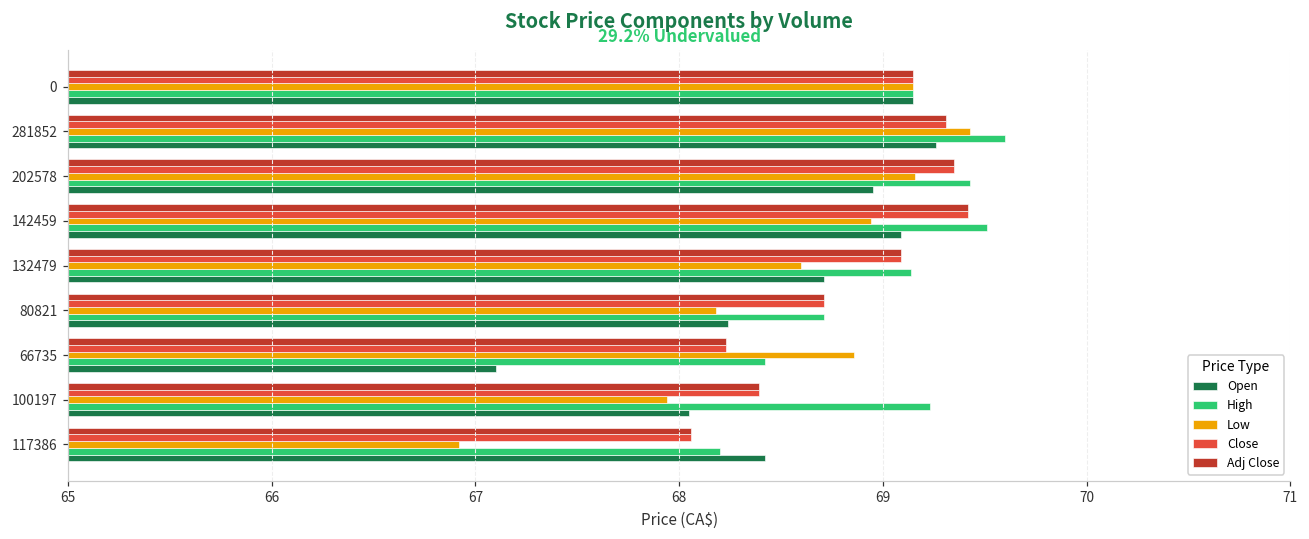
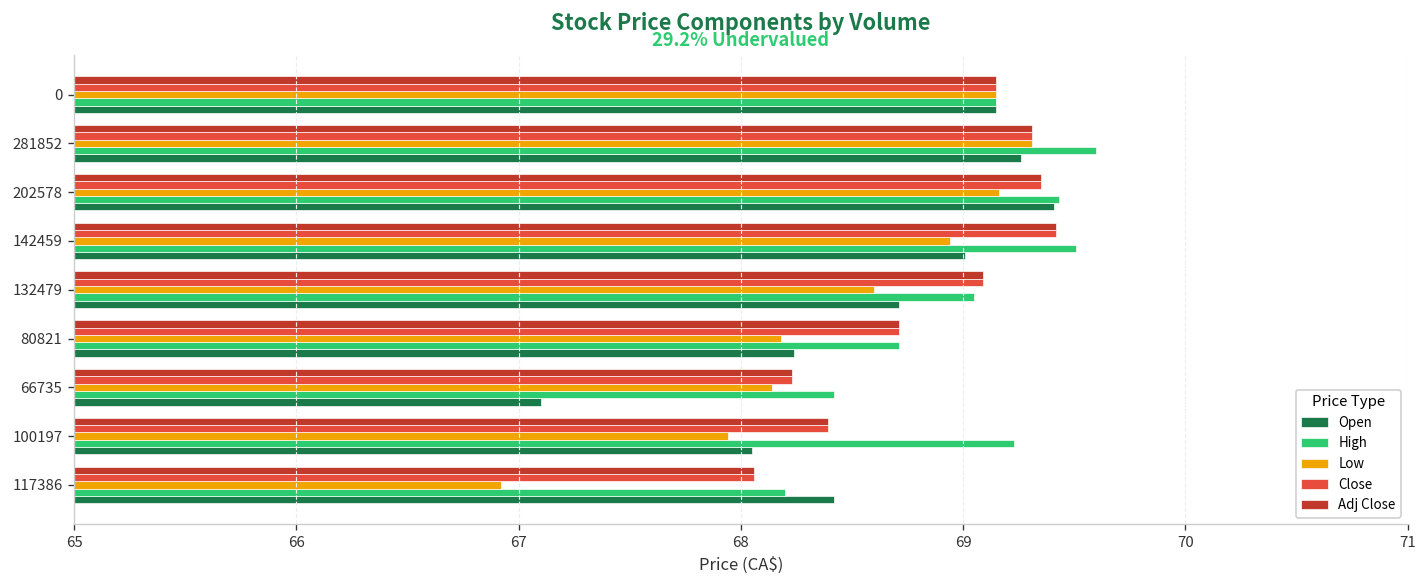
Low, 281852: 69.43 -> 69.31
Open, 202578: 68.95 -> 69.41
Open, 142459: 69.09 -> 69.01
High, 132479: 69.14 -> 69.05
Low, 66735: 68.86 -> 68.14
